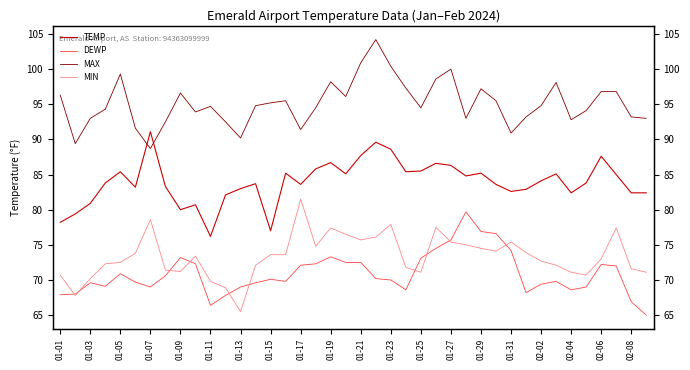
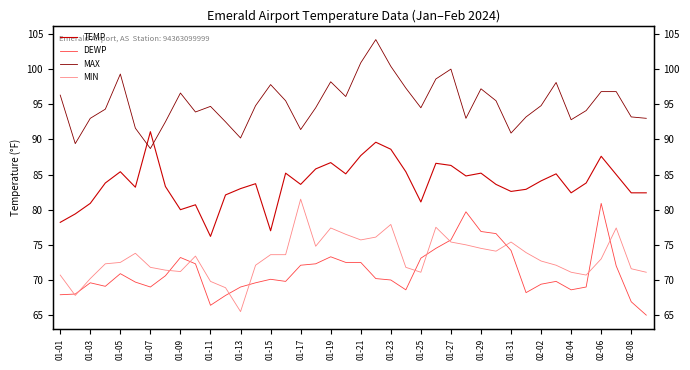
MIN, 01-07: 79 -> 72
MAX, 01-15: 95 -> 98
TEMP, 01-25: 86 -> 81
DEWP, 02-06: 72 -> 81
